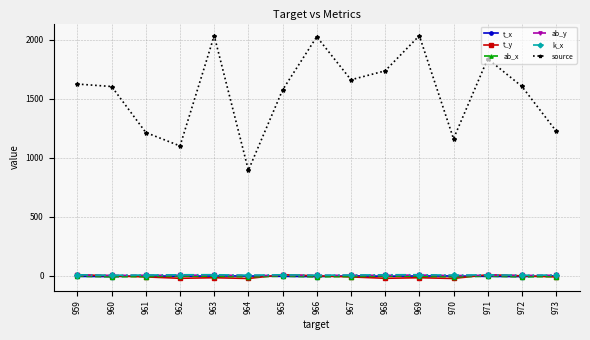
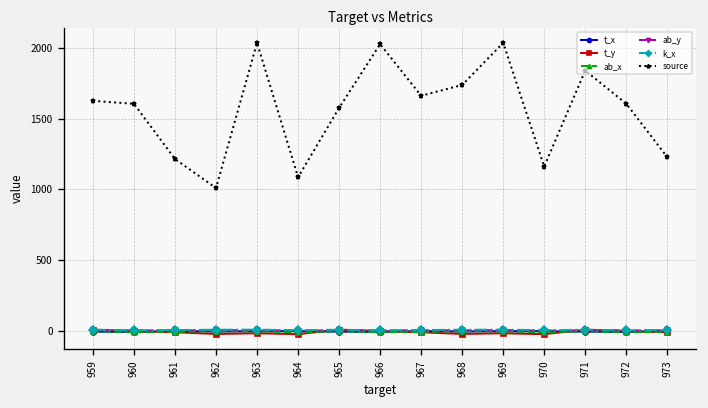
source, 962: 1100 -> 1010
source, 964: 900 -> 1090
